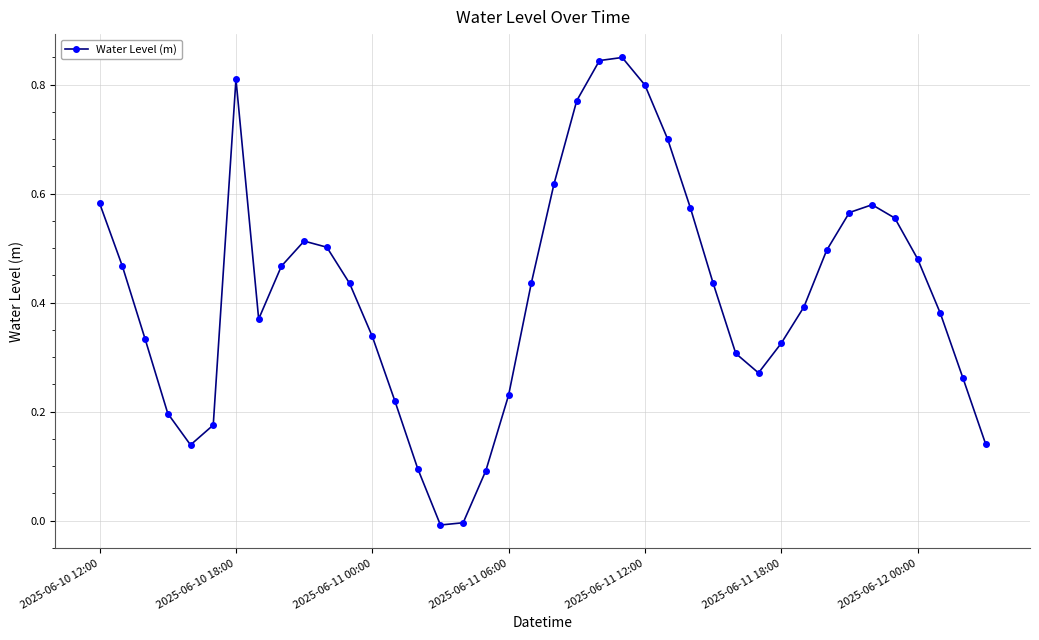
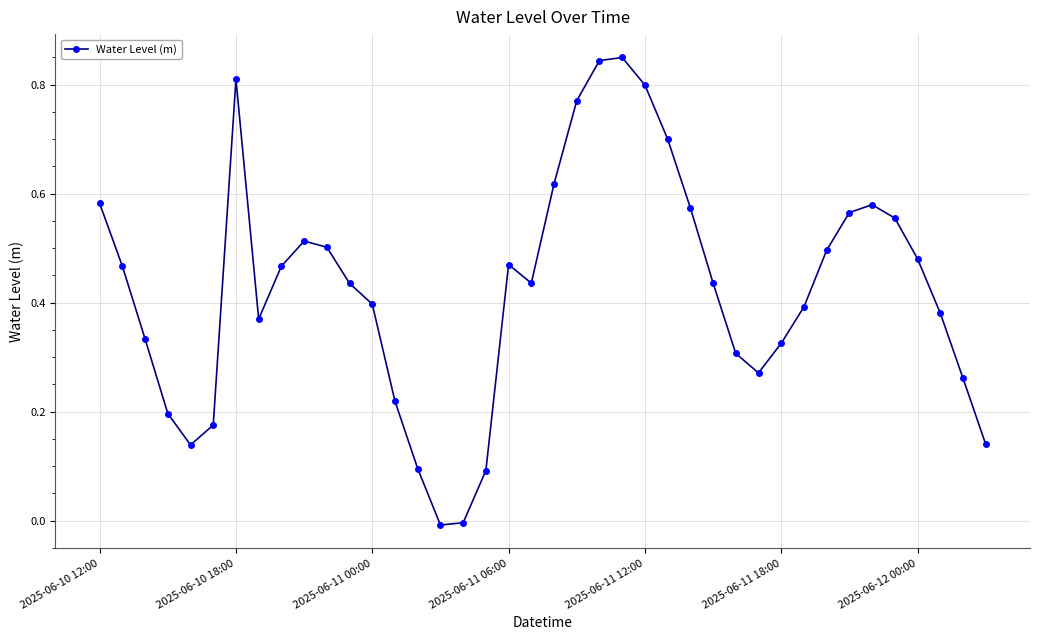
2025-06-11 00:00: 0.34 -> 0.40
2025-06-11 06:00: 0.23 -> 0.47
